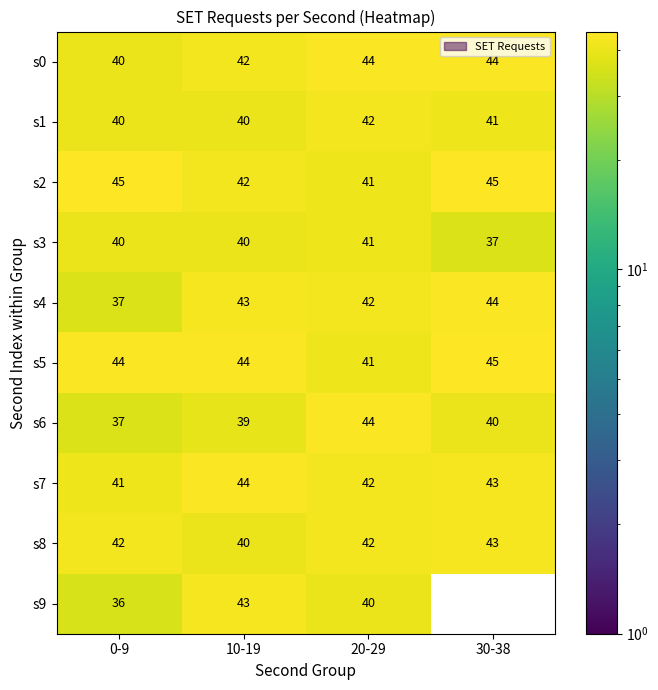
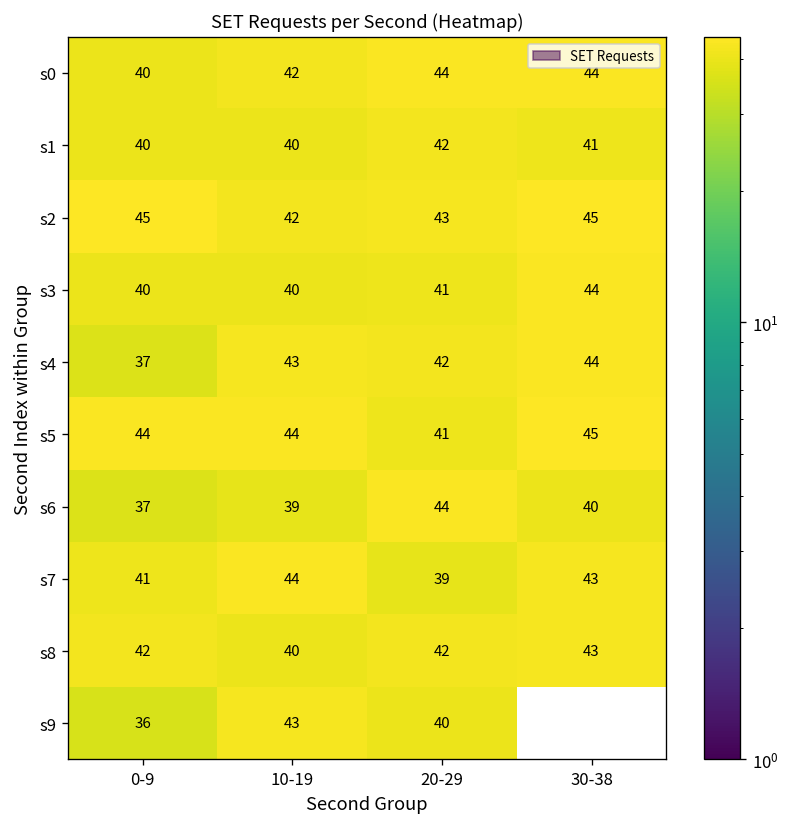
s2, 20-29: 41 -> 43
s3, 30-38: 37 -> 44
s7, 20-29: 42 -> 39
